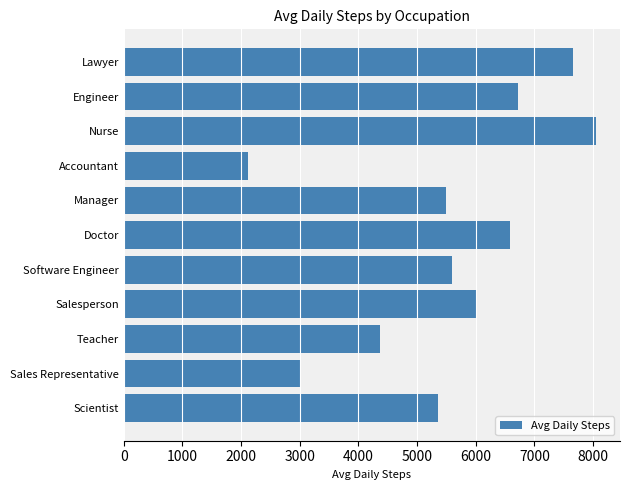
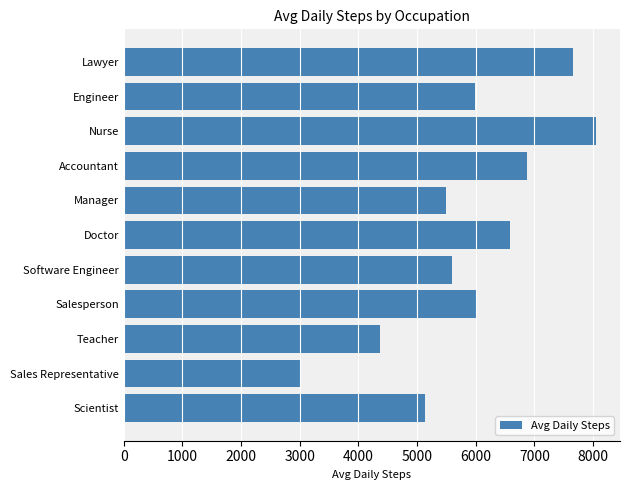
Engineer: 6700 -> 6000
Accountant: 2100 -> 6900
Scientist: 5400 -> 5100
